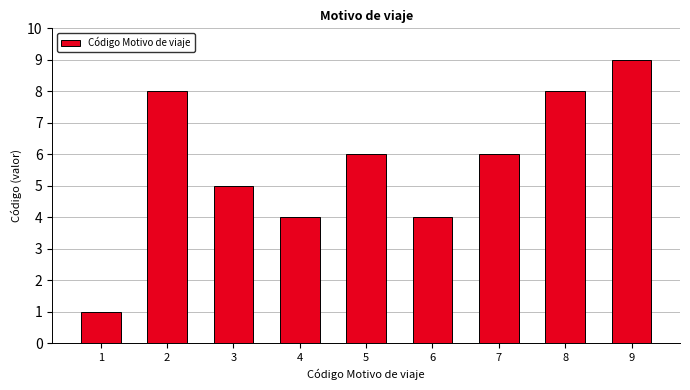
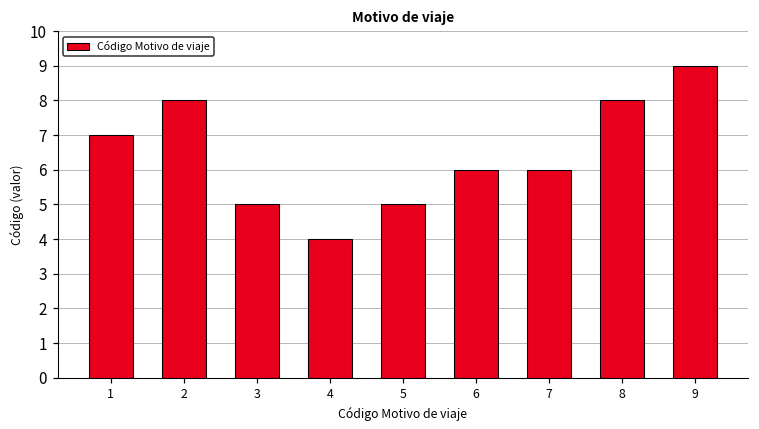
1: 1 -> 7
5: 6 -> 5
6: 4 -> 6
